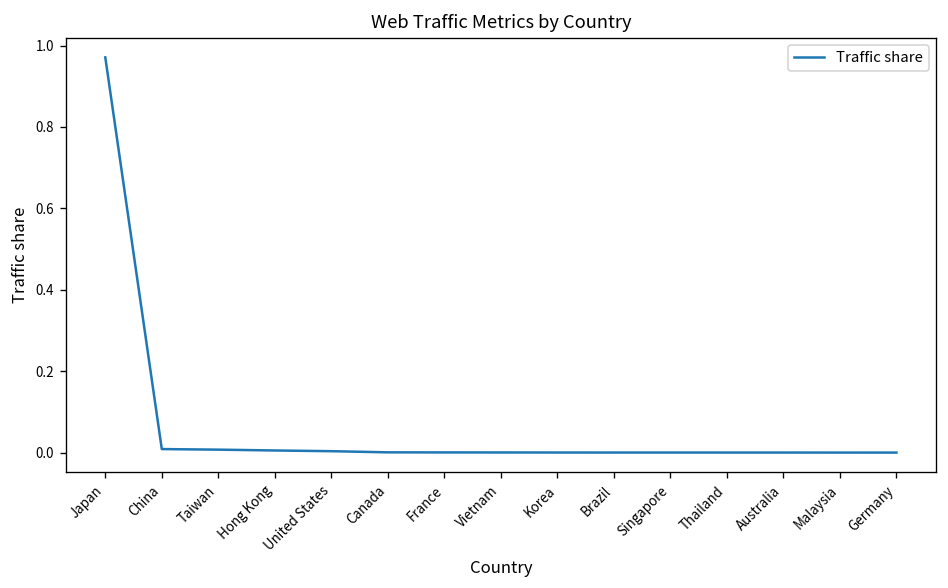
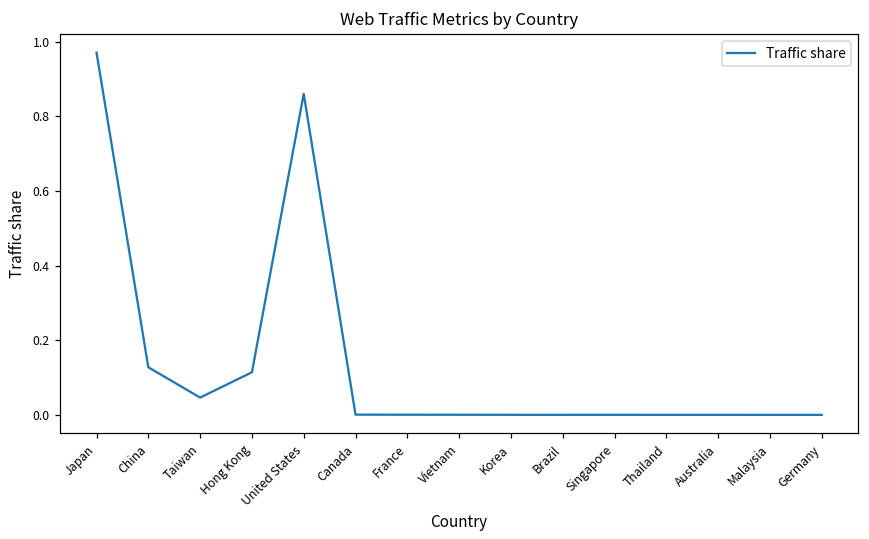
China: 0.01 -> 0.13
Taiwan: 0.01 -> 0.05
Hong Kong: 0.01 -> 0.11
United States: 0.00 -> 0.86
